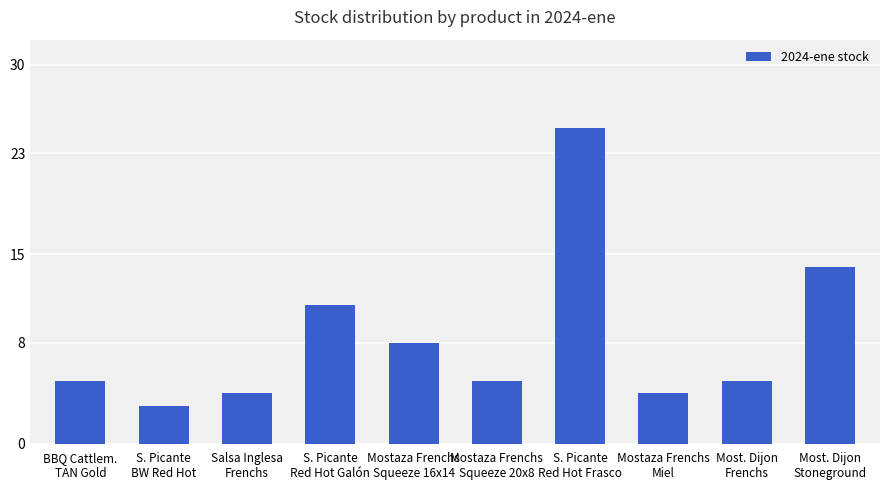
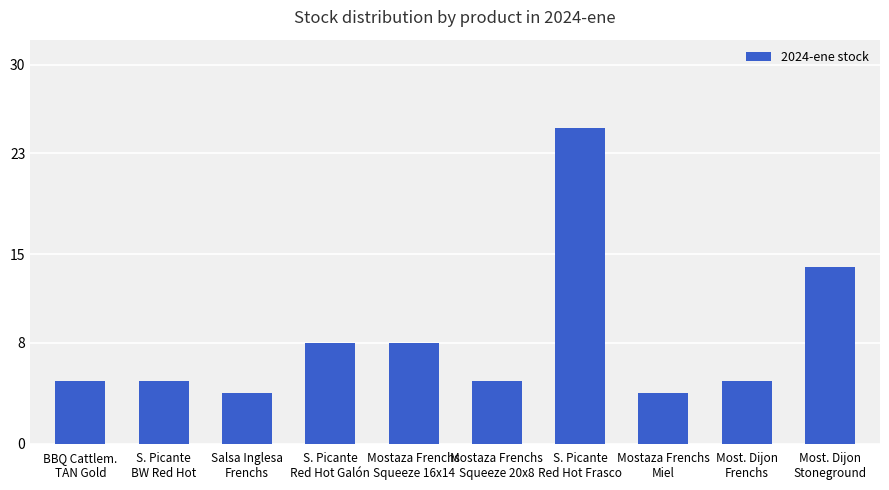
S. Picante BW Red Hot: 3 -> 5
S. Picante Red Hot Galón: 11 -> 8
